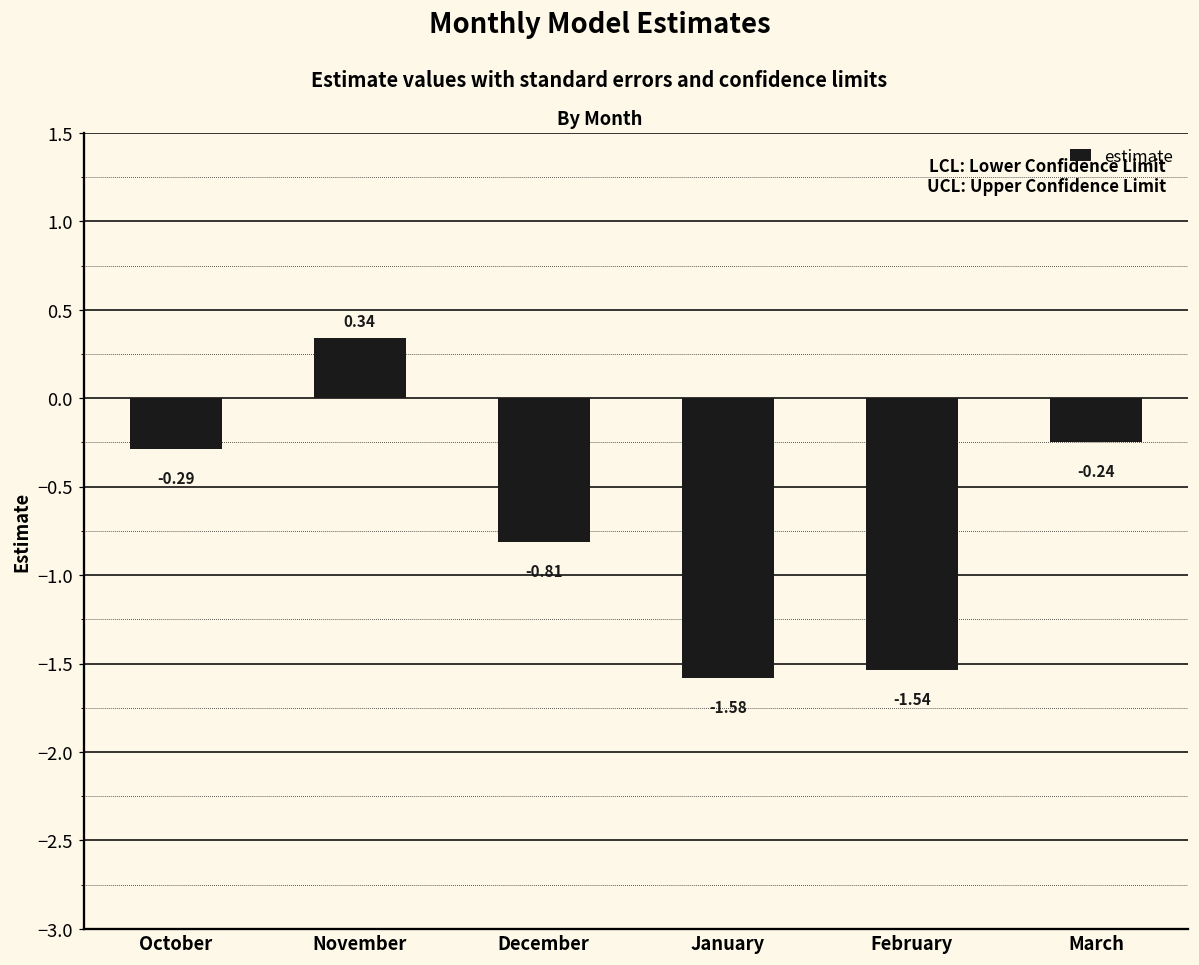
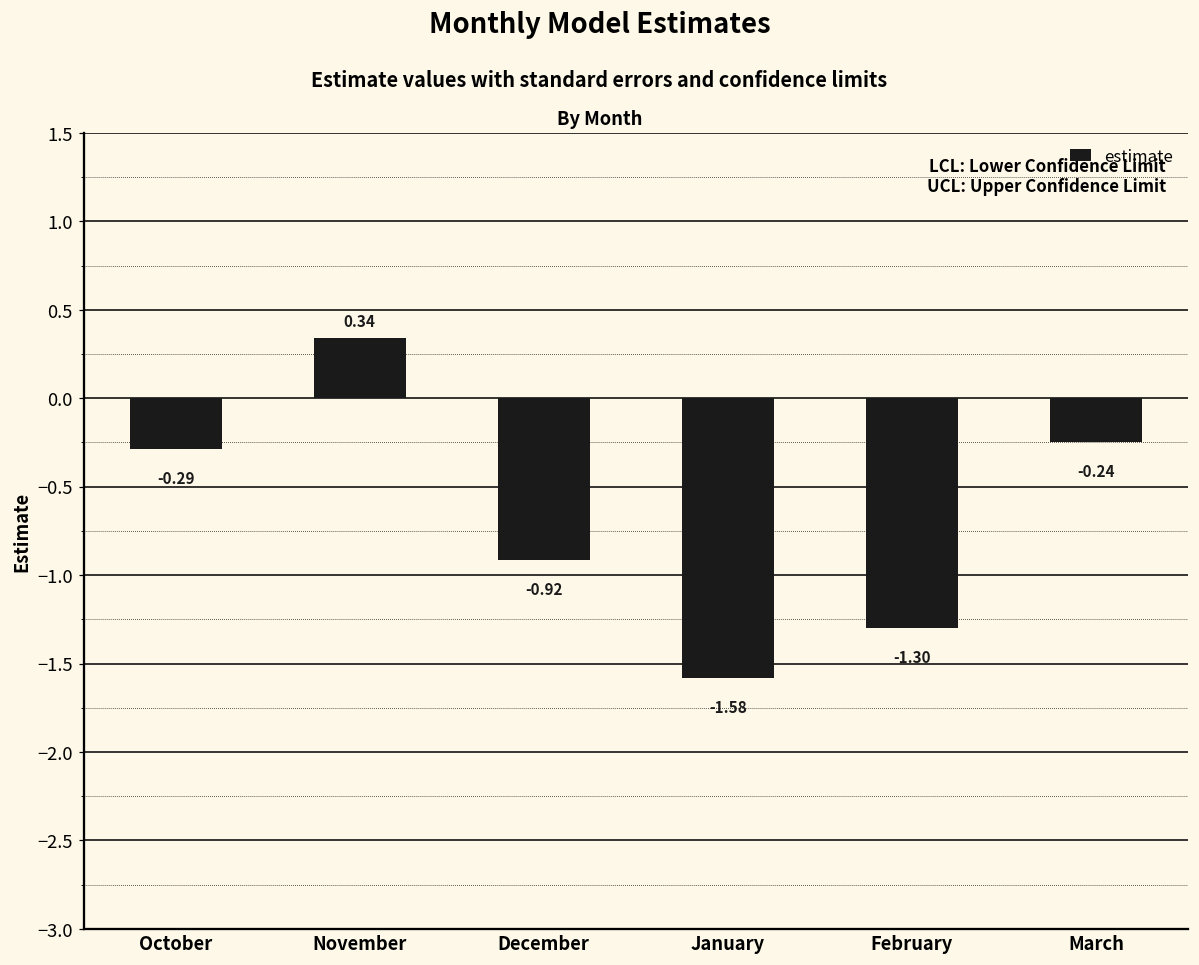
December: -0.81 -> -0.92
February: -1.54 -> -1.30
